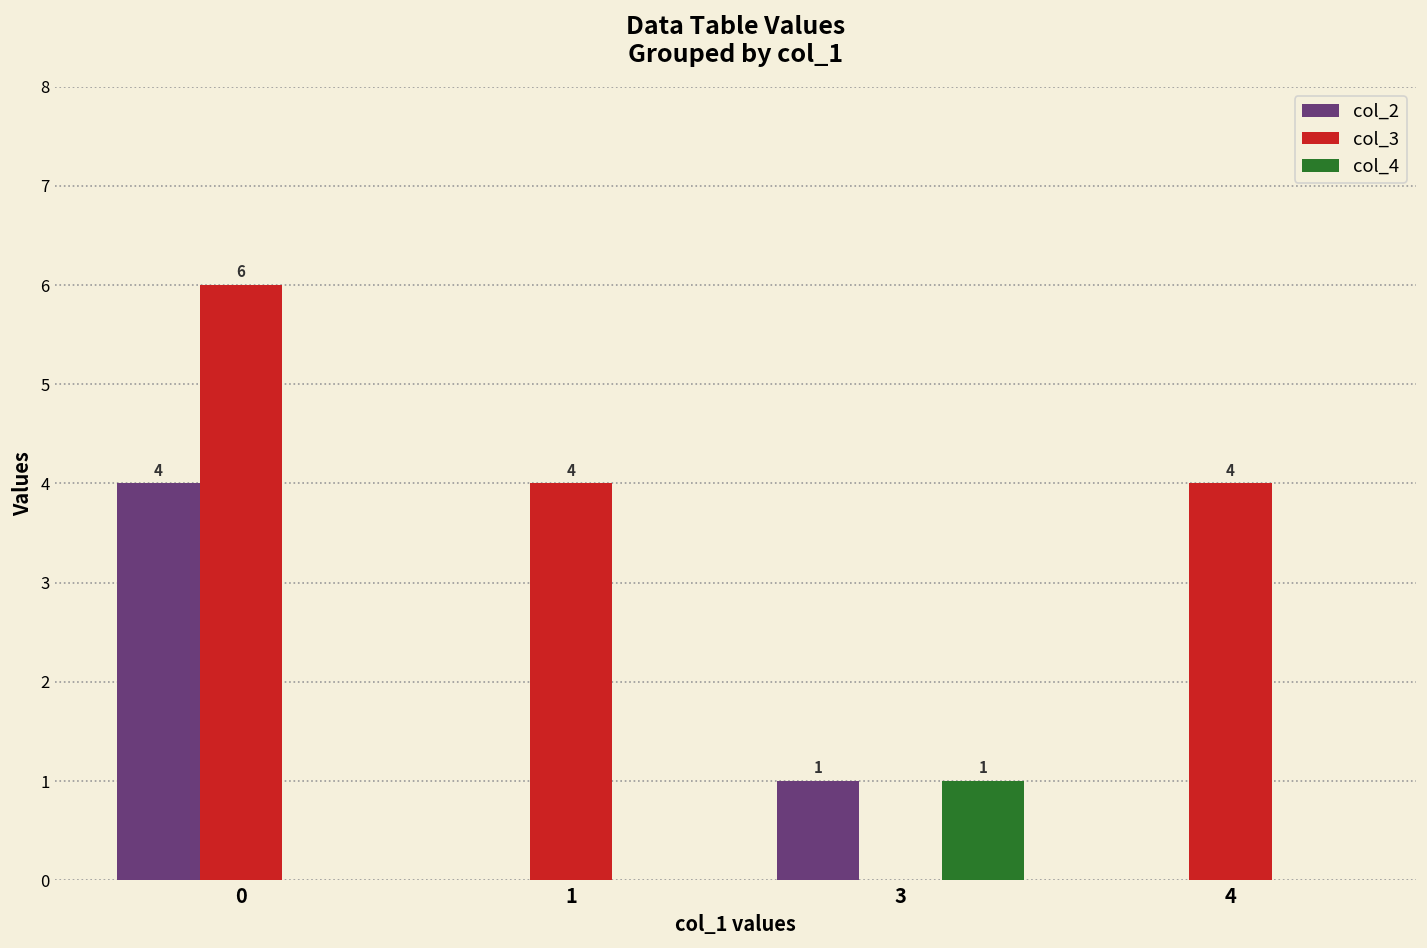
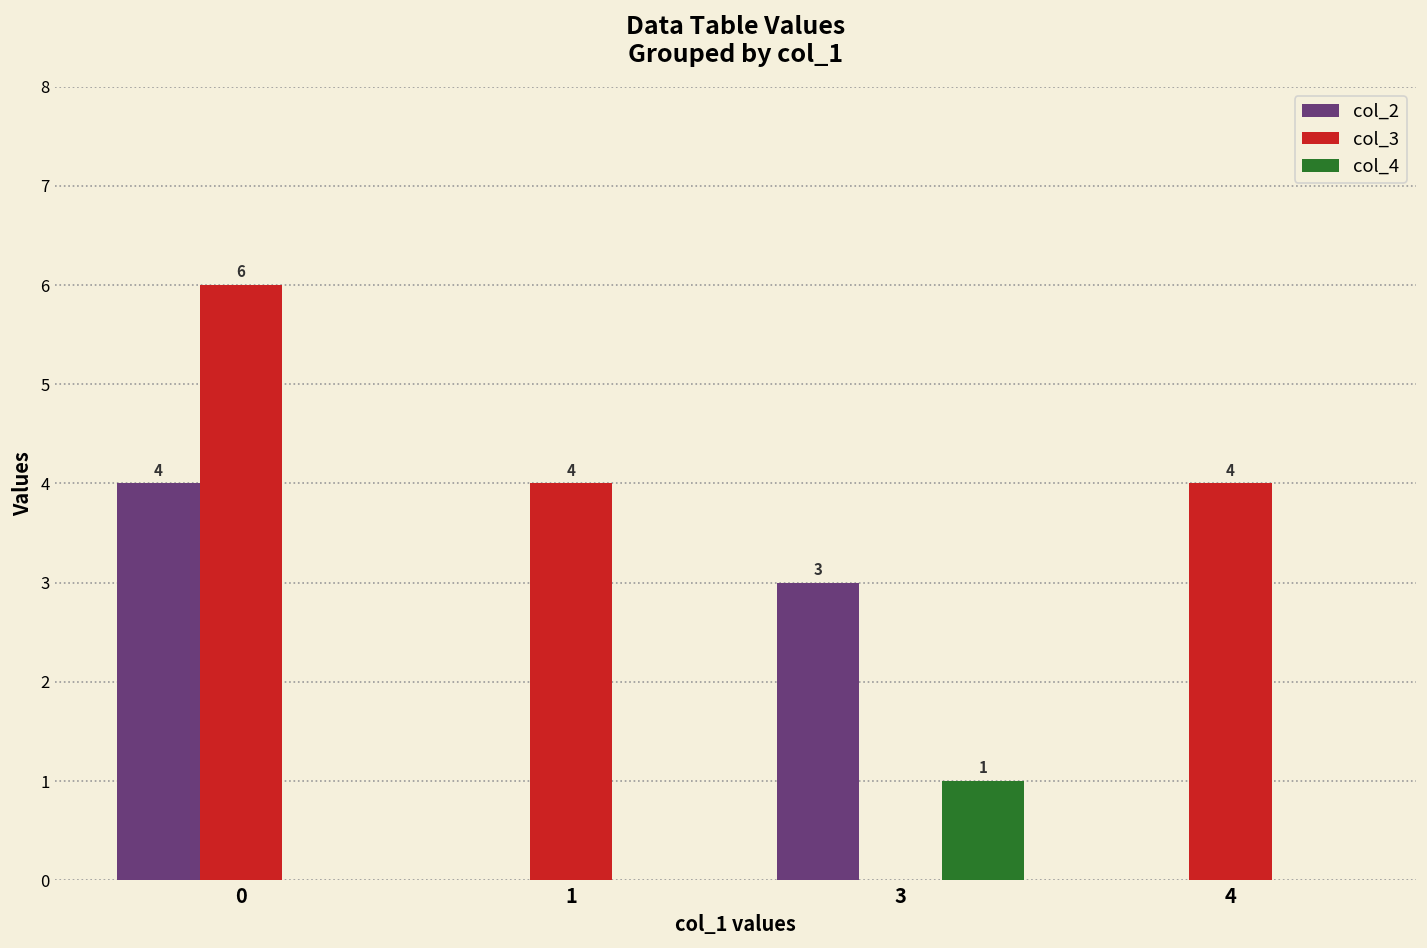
col_2, 3: 1 -> 3
